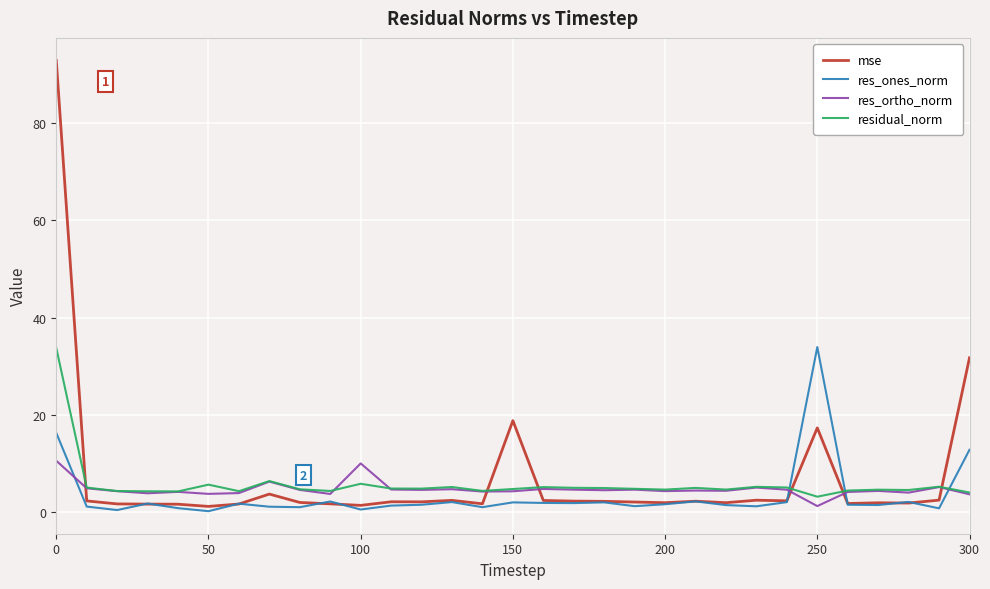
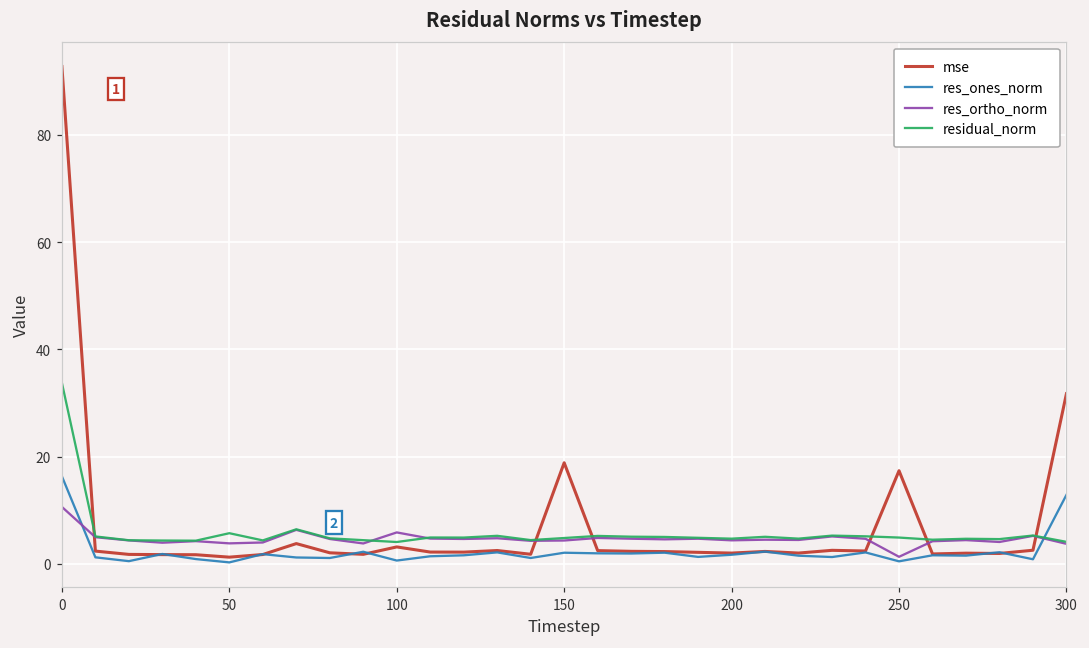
mse, 100: 1 -> 3
res_ortho_norm, 100: 10 -> 6
residual_norm, 100: 6 -> 4
res_ones_norm, 250: 34 -> 0
residual_norm, 250: 3 -> 5
